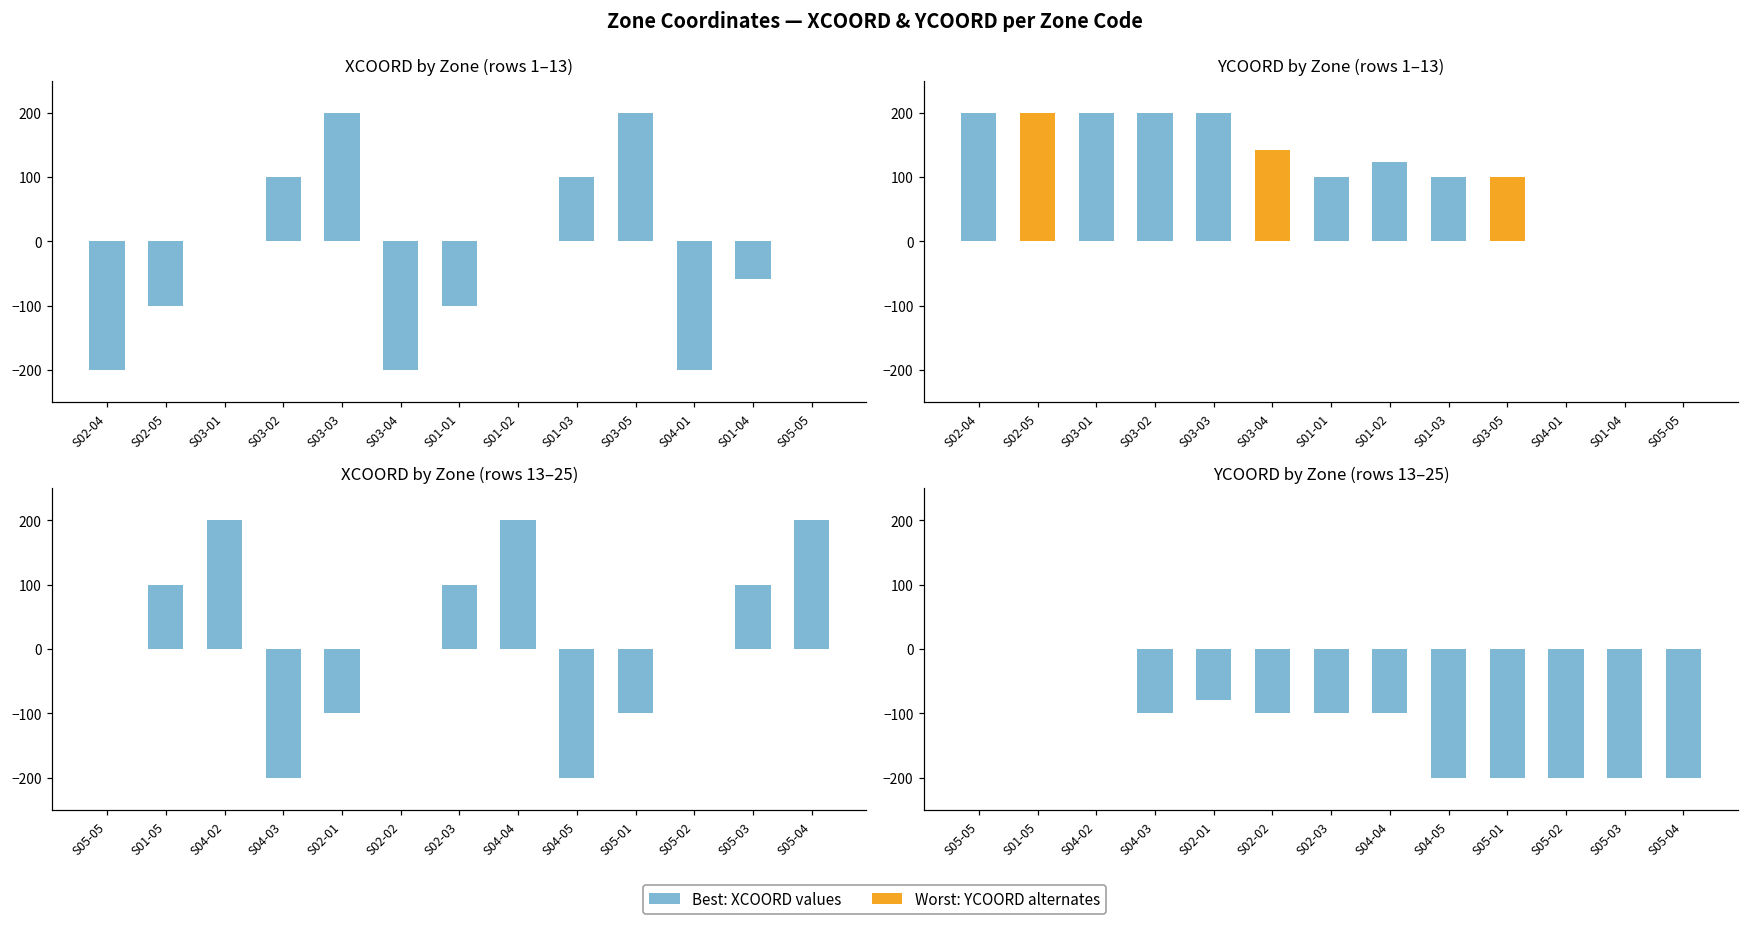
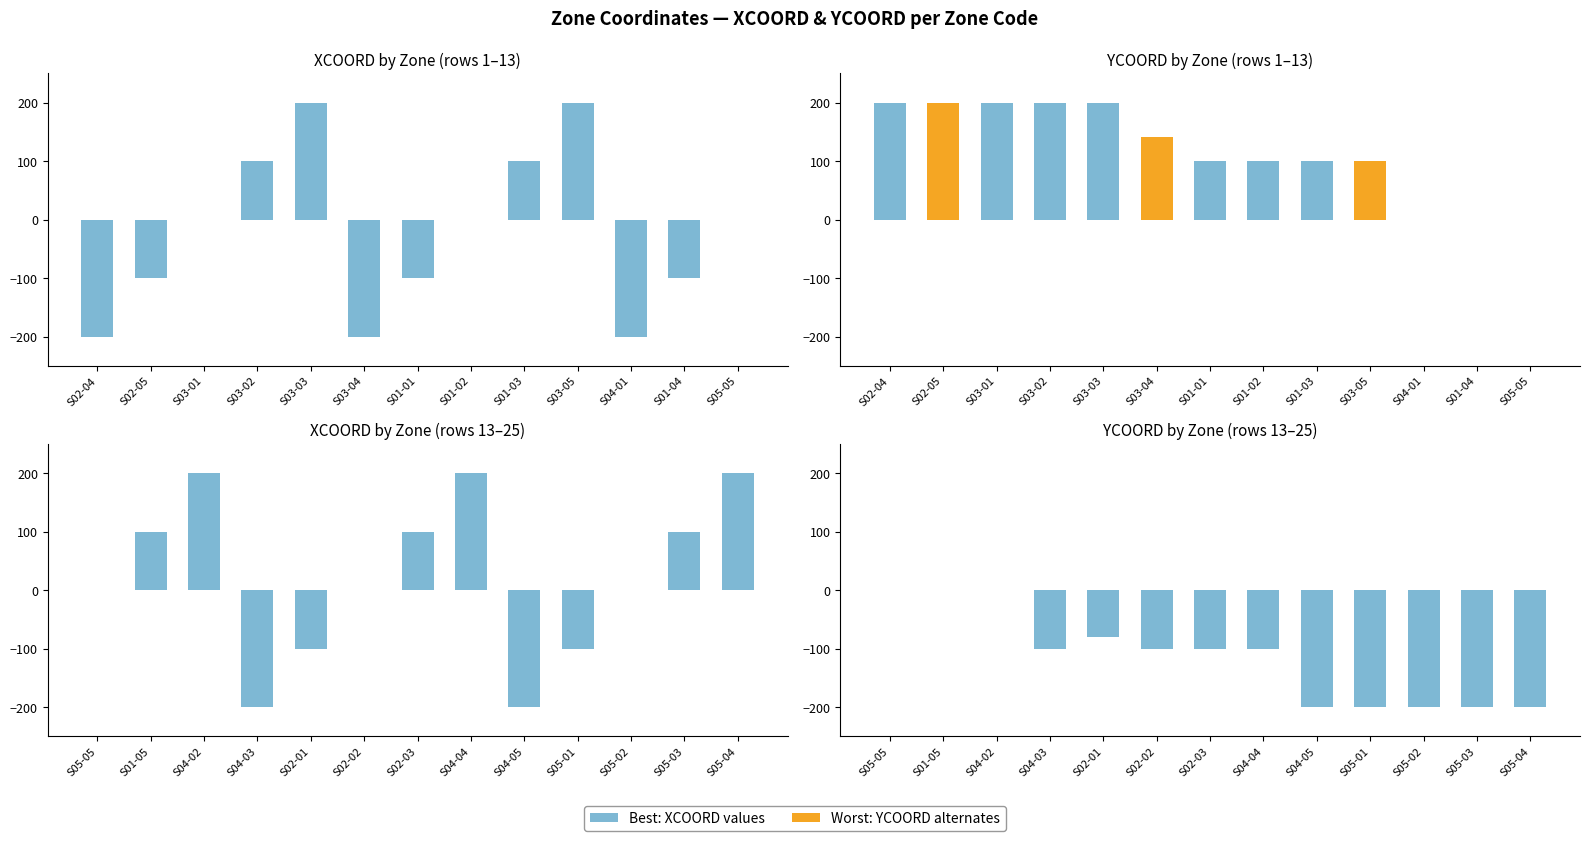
XCOORD by Zone (rows 1–13), S01-04: -60 -> -100
YCOORD by Zone (rows 1–13), S01-02: 120 -> 100
